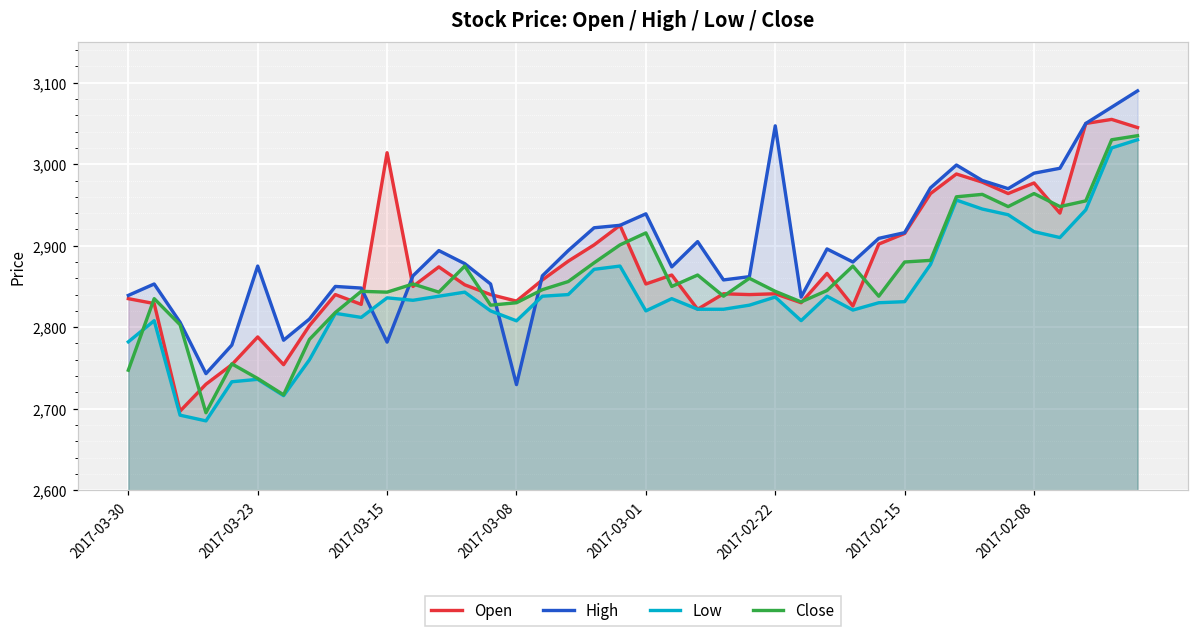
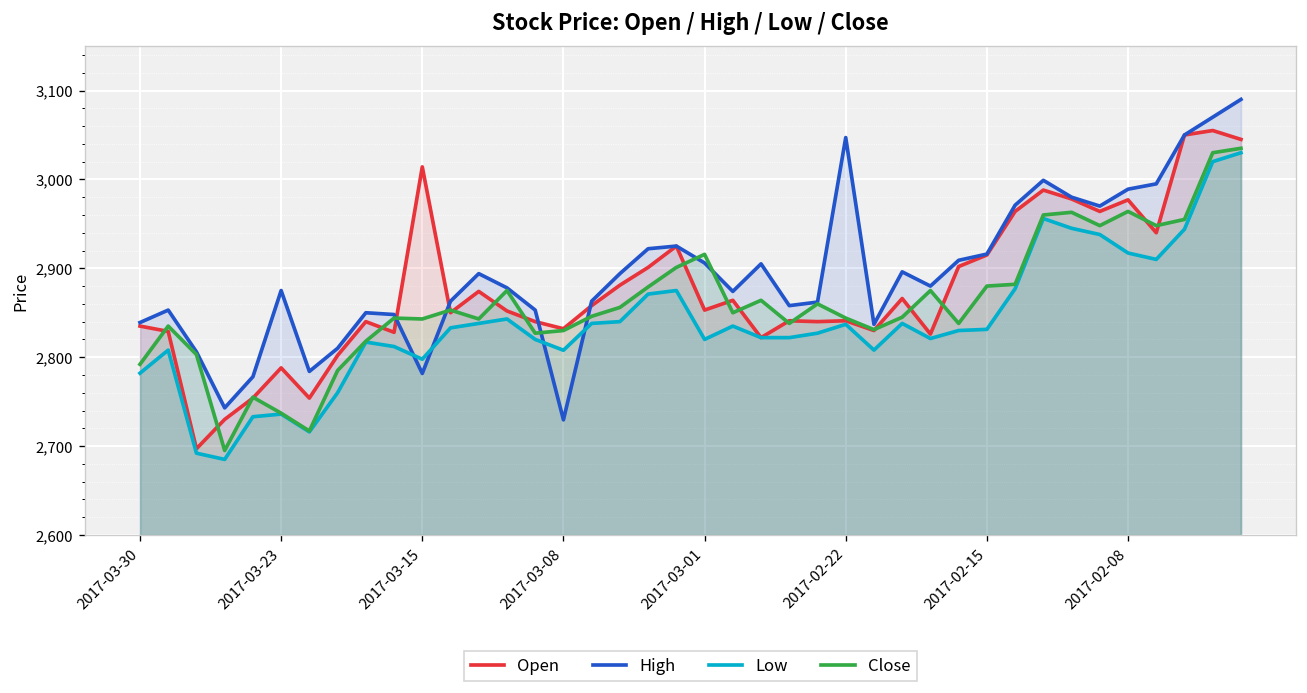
Close, 2017-03-30: 2,750 -> 2,790
Low, 2017-03-15: 2,840 -> 2,800
High, 2017-03-01: 2,940 -> 2,910
